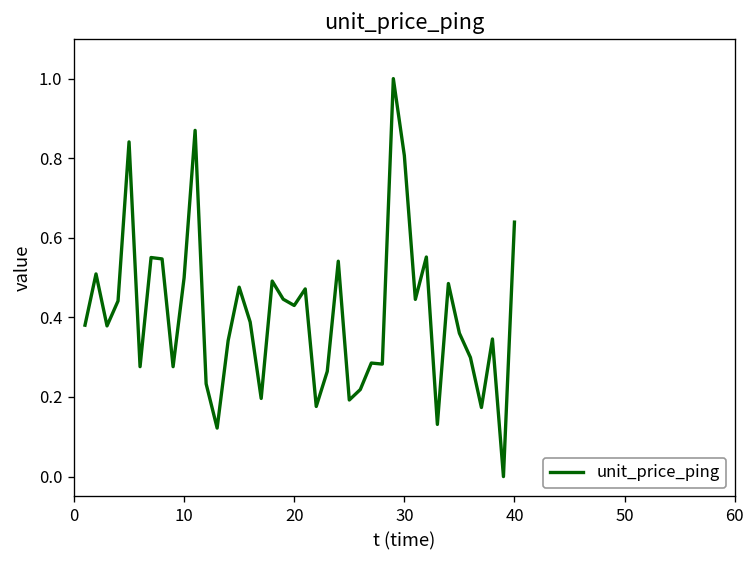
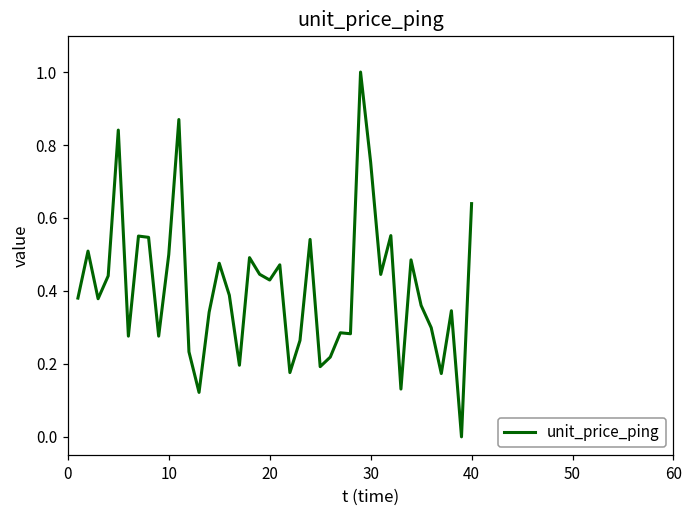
30: 0.81 -> 0.75
